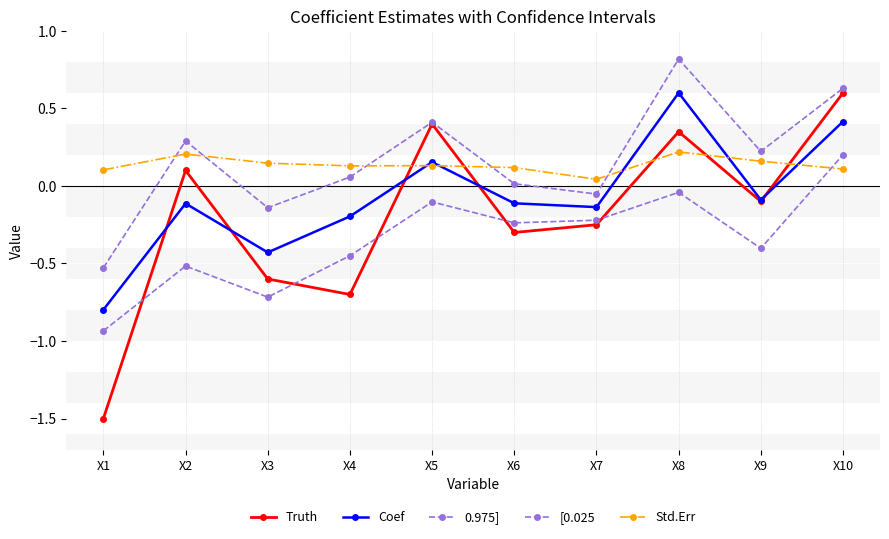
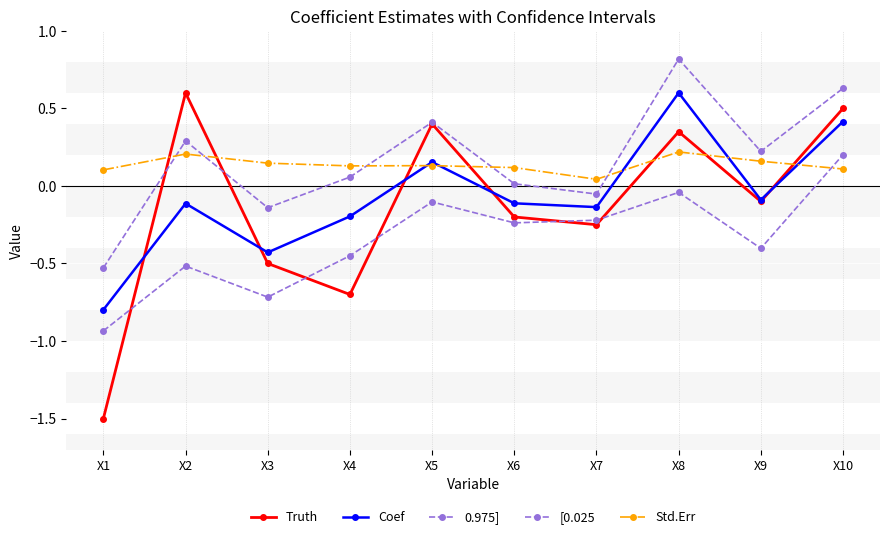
Truth, X2: 0.1 -> 0.6
Truth, X3: -0.6 -> -0.5
Truth, X6: -0.3 -> -0.2
Truth, X10: 0.6 -> 0.5
